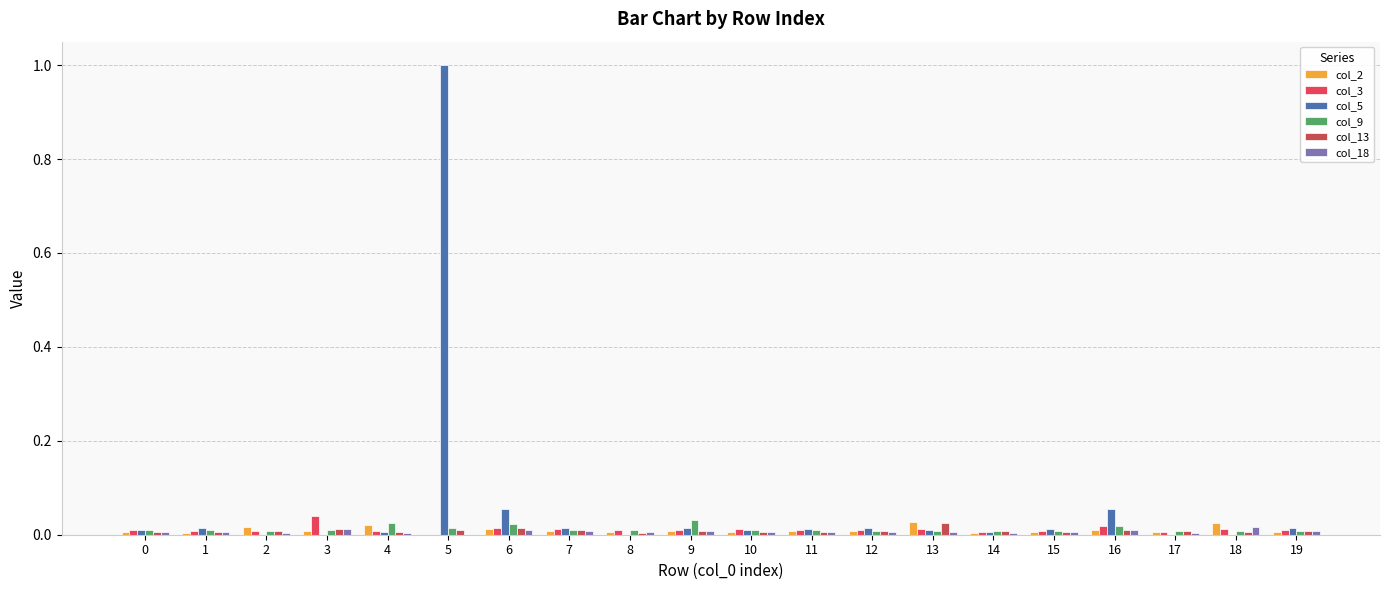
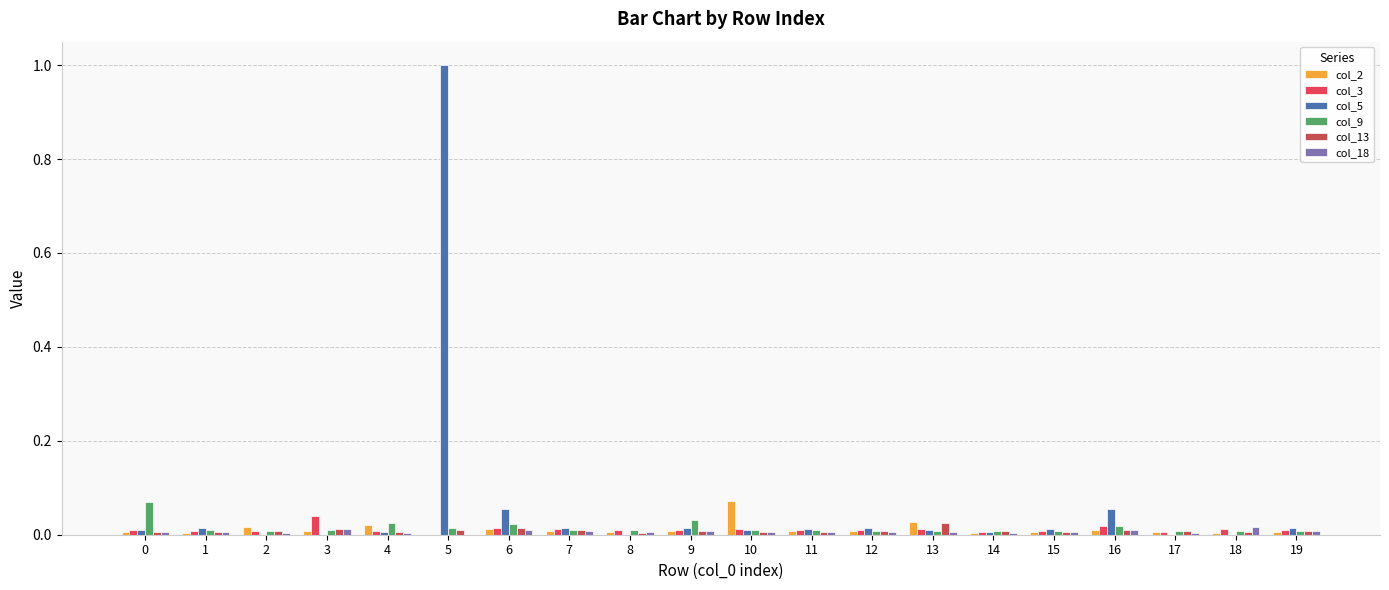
col_9, 0: 0.01 -> 0.07
col_2, 10: 0.01 -> 0.07
col_2, 18: 0.03 -> 0.00
